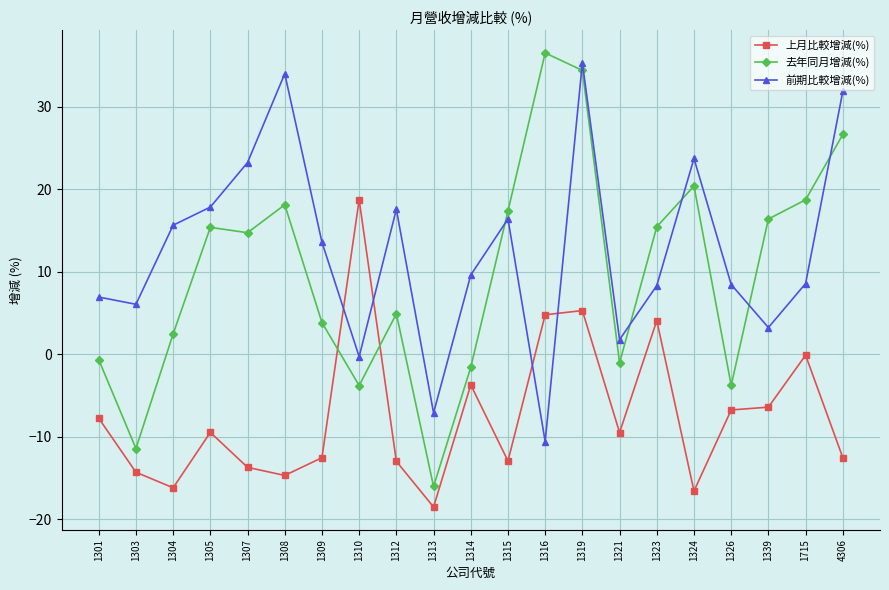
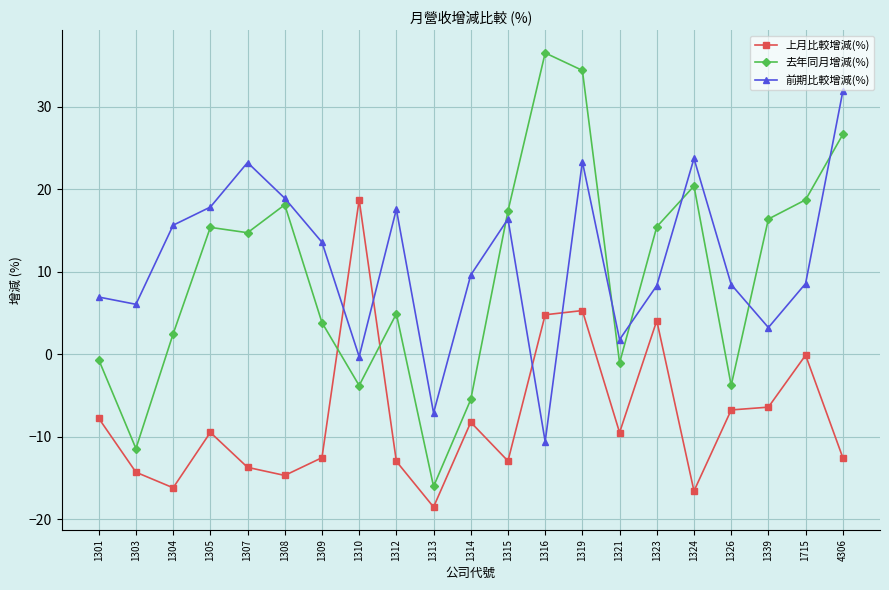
前期比較增減(%), 1308: 34 -> 19
上月比較增減(%), 1314: -4 -> -8
去年同月增減(%), 1314: -2 -> -6
前期比較增減(%), 1319: 35 -> 23
